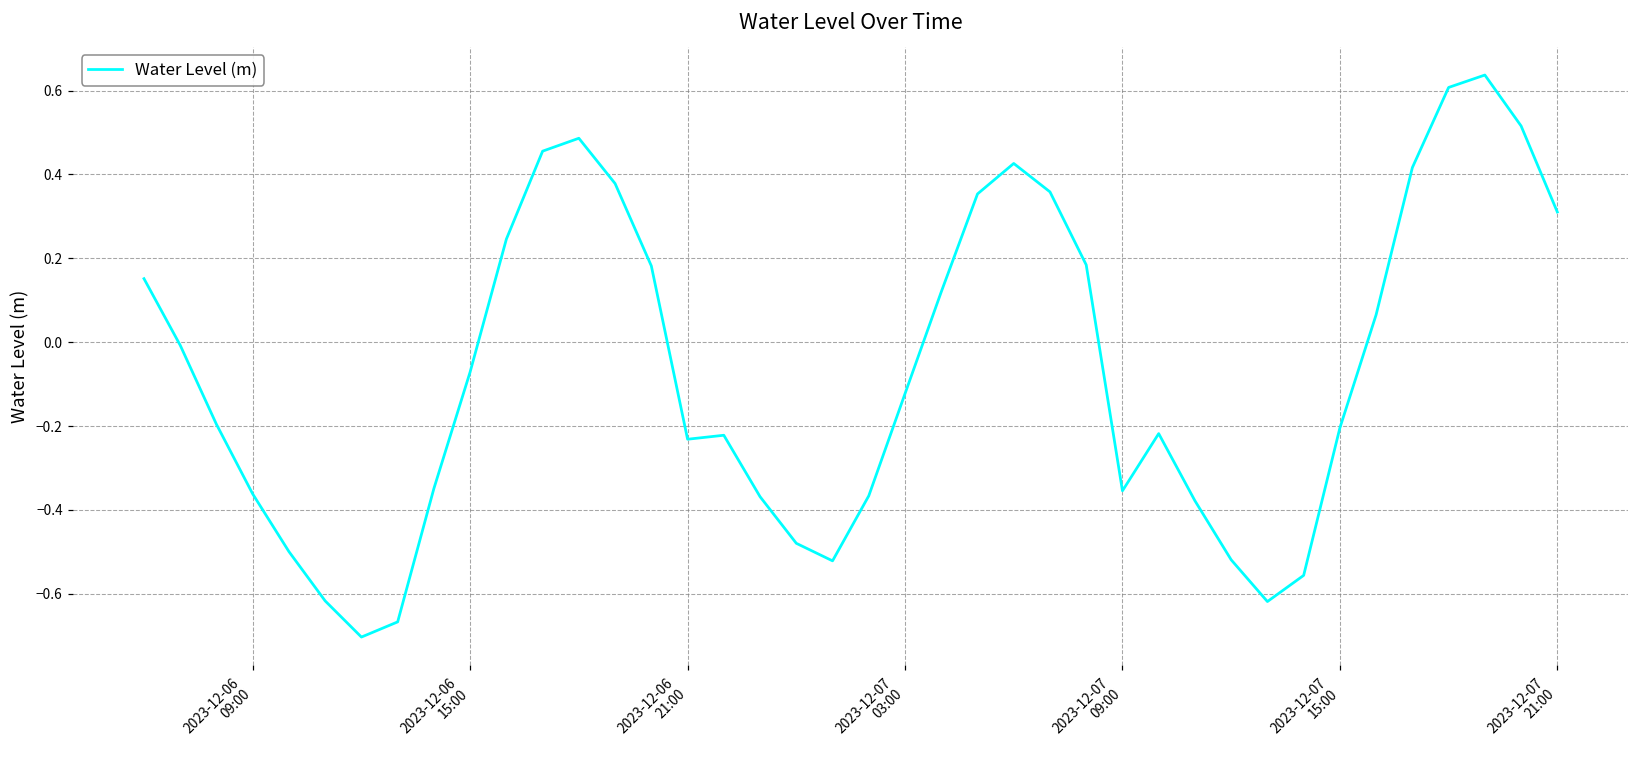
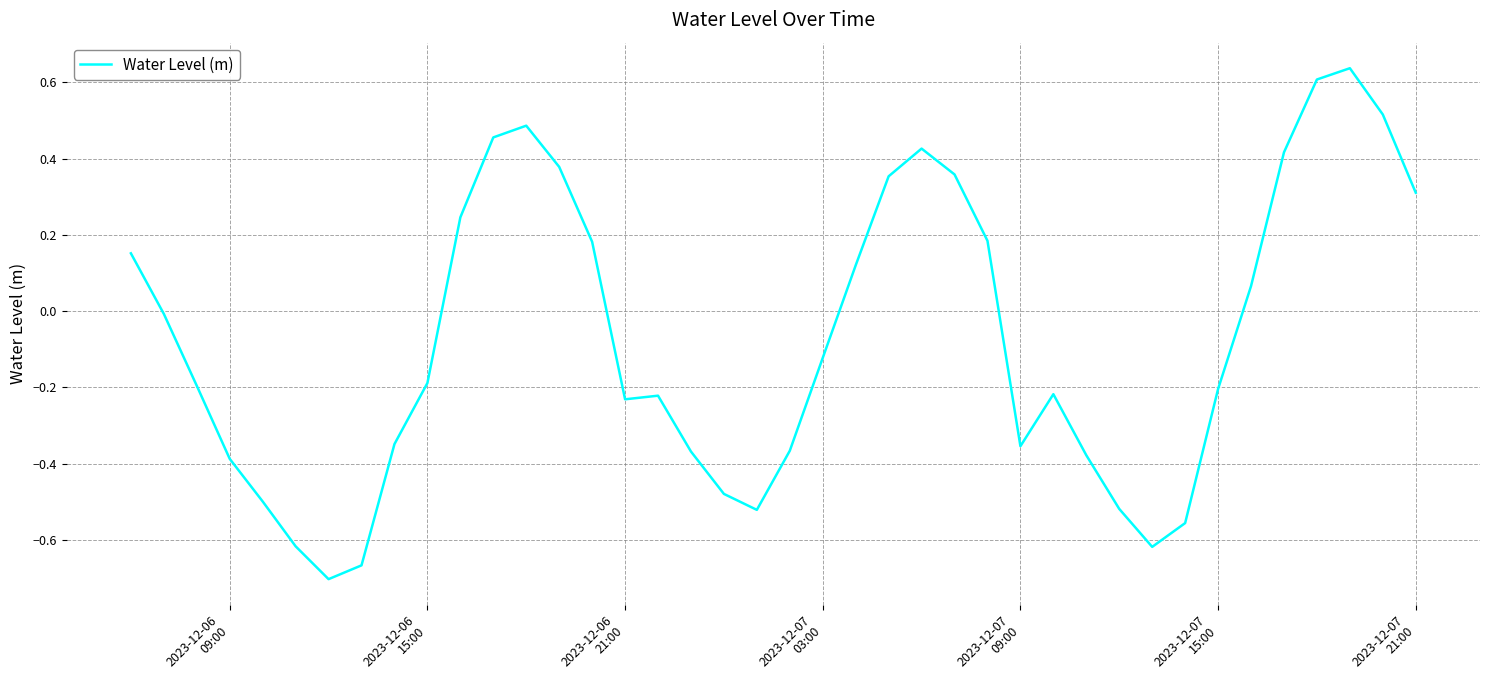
2023-12-06 09:00: -0.36 -> -0.39
2023-12-06 15:00: -0.07 -> -0.19
